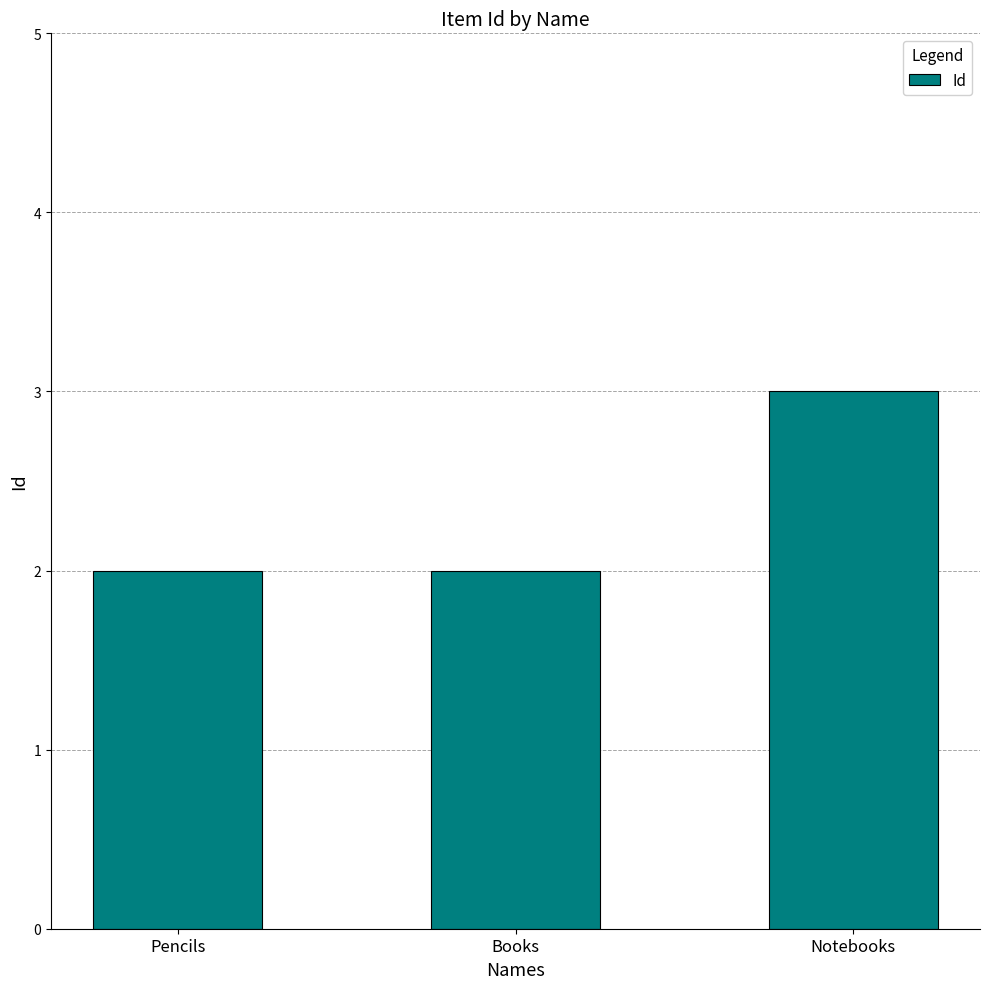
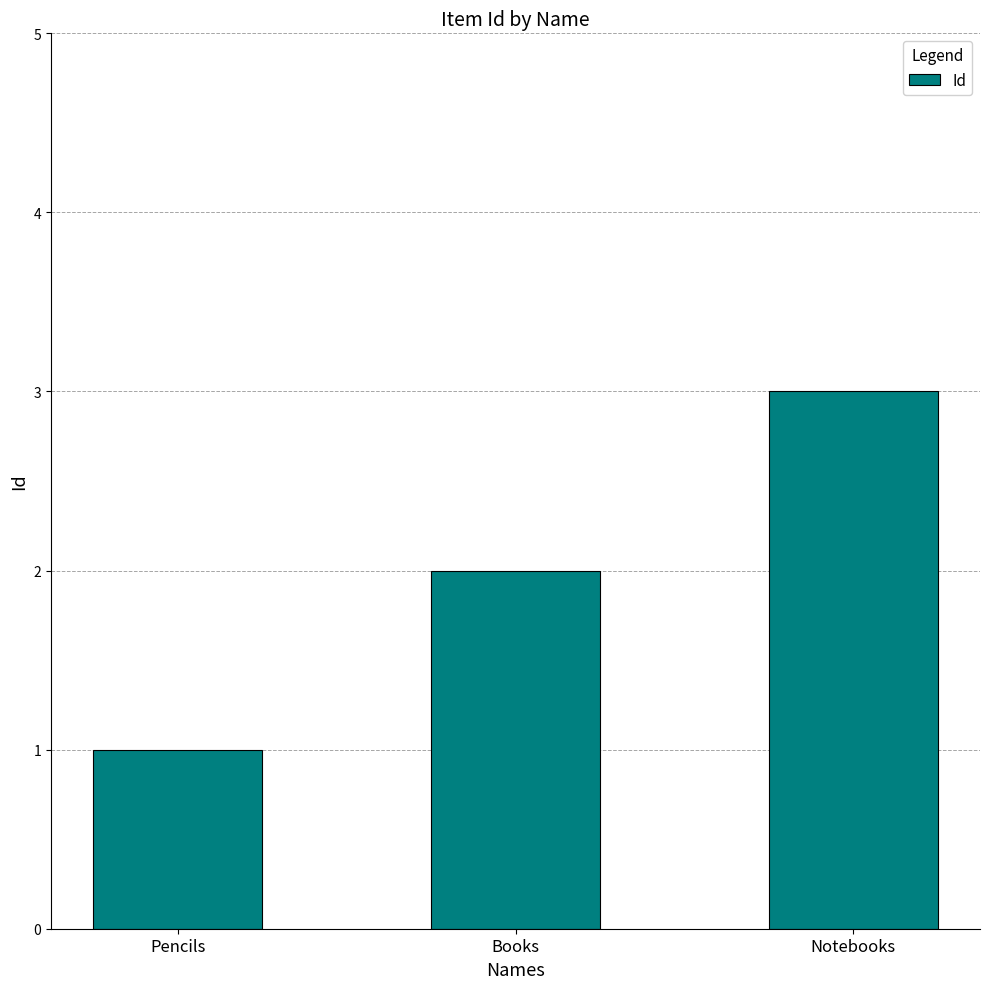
Pencils: 2 -> 1
